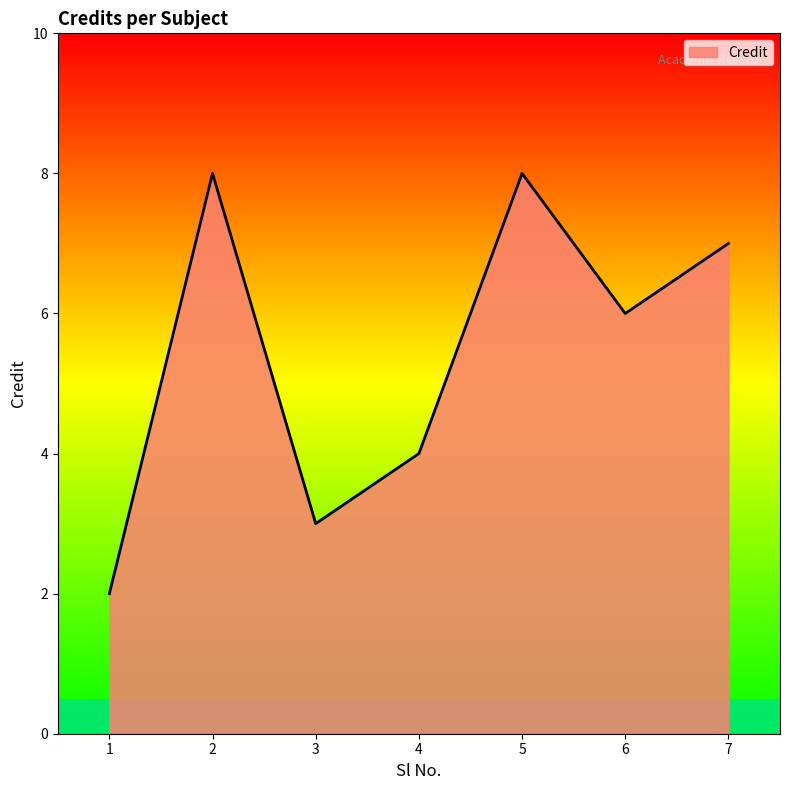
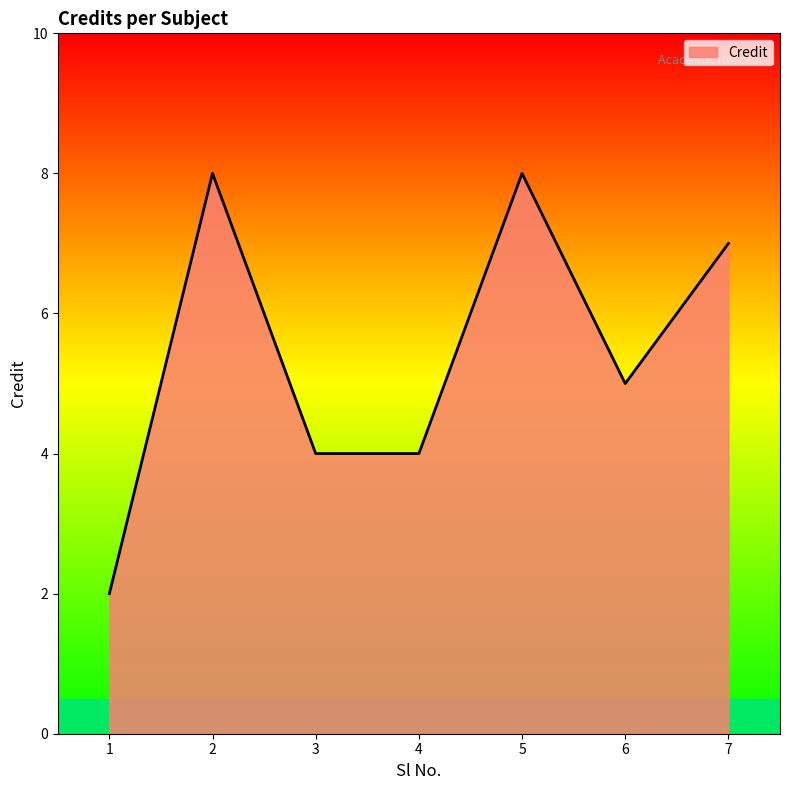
3: 3 -> 4
6: 6 -> 5
